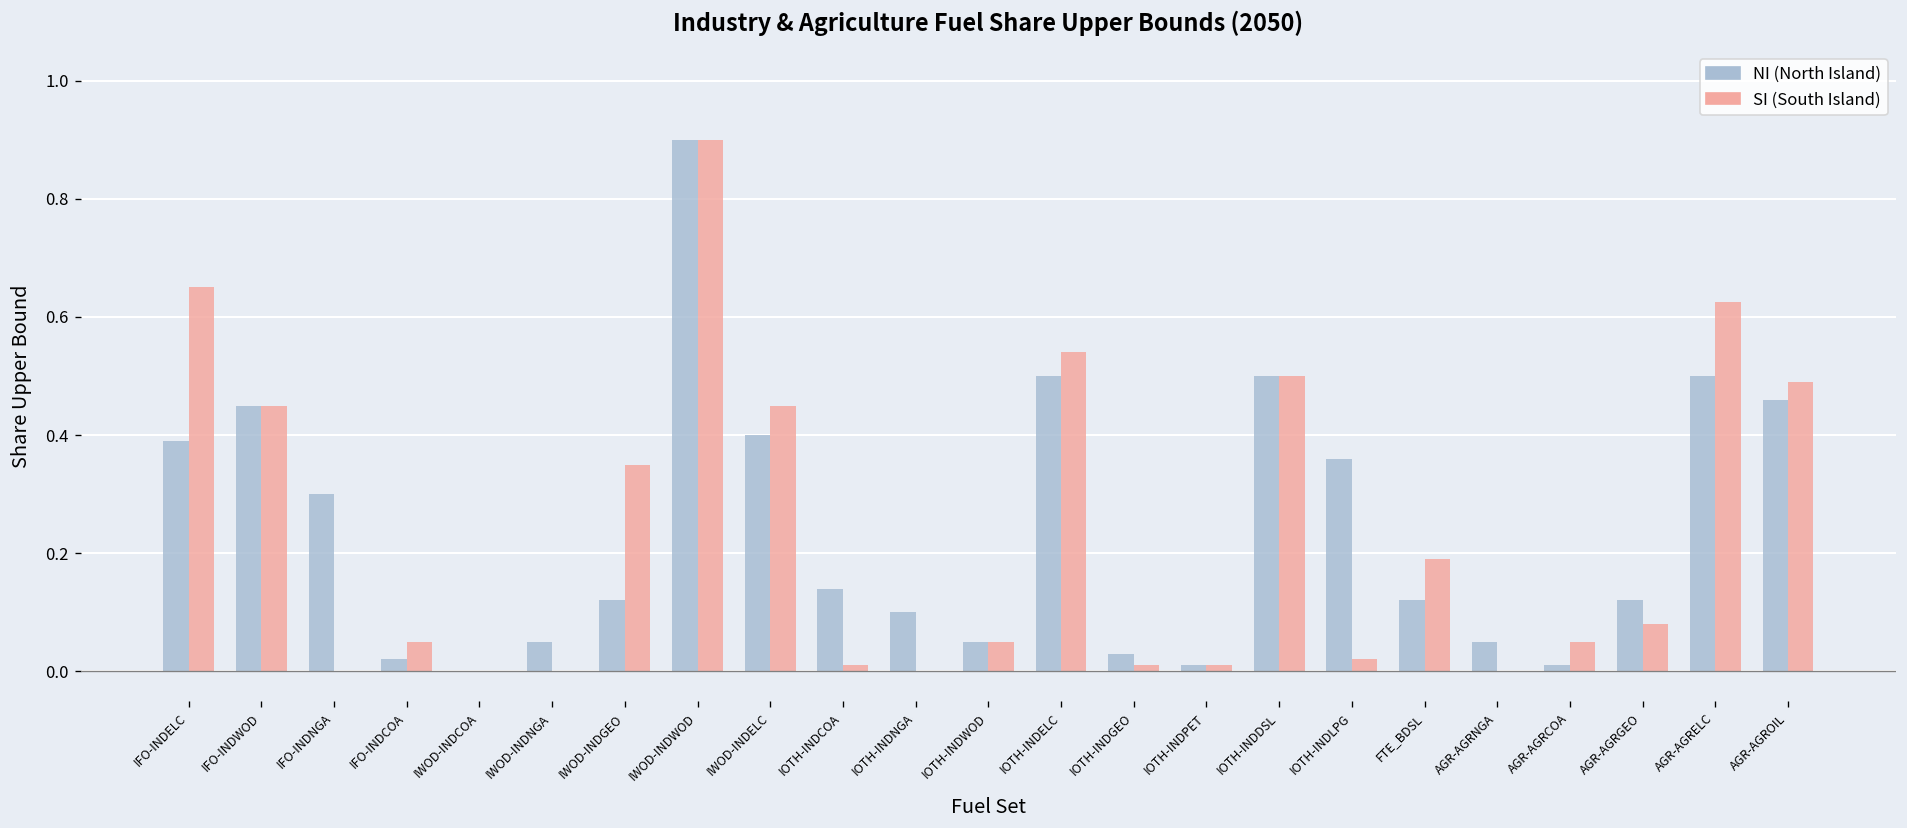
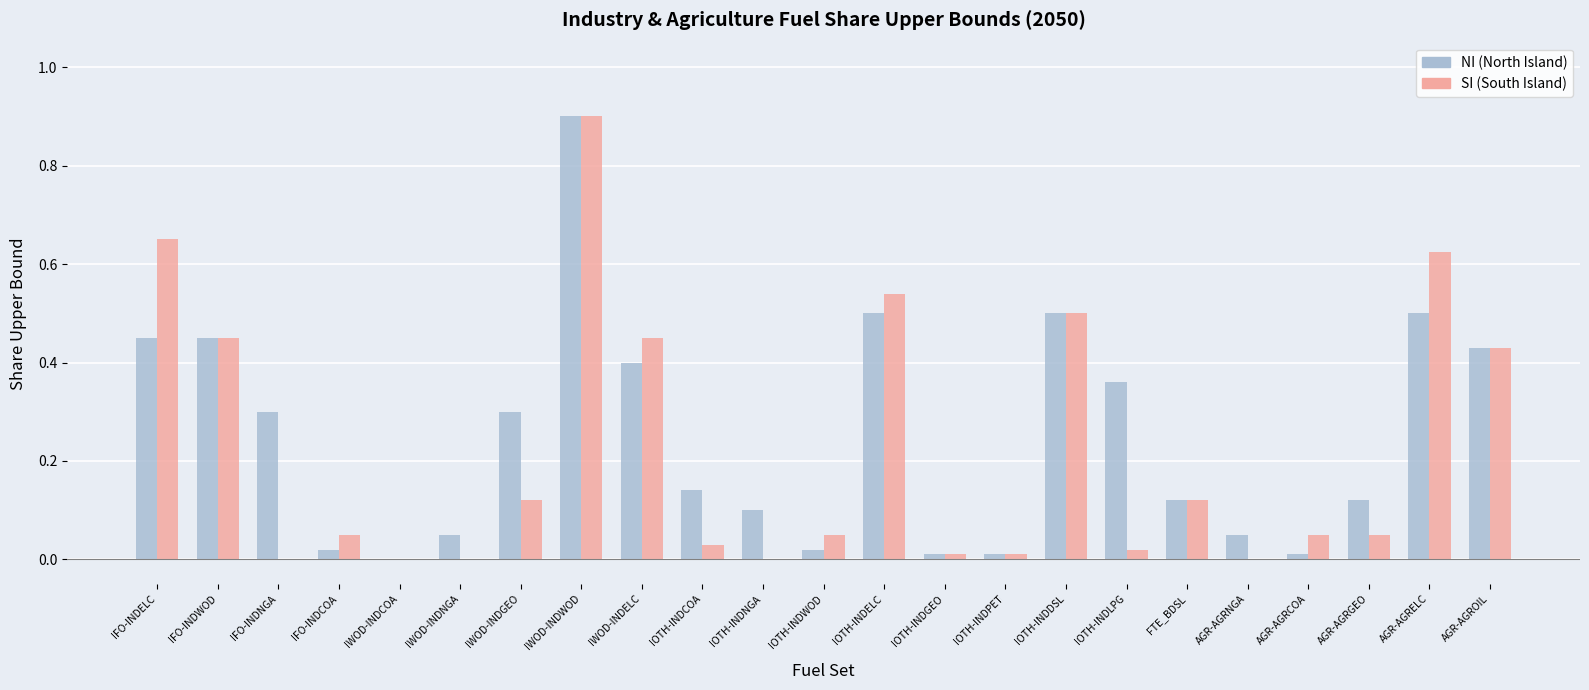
NI (North Island), IFO-INDELC: 0.39 -> 0.45
NI (North Island), IWOD-INDGEO: 0.12 -> 0.30
SI (South Island), IWOD-INDGEO: 0.35 -> 0.12
SI (South Island), IOTH-INDCOA: 0.01 -> 0.03
NI (North Island), IOTH-INDWOD: 0.05 -> 0.02
NI (North Island), IOTH-INDGEO: 0.03 -> 0.01
SI (South Island), FTE_BDSL: 0.19 -> 0.12
SI (South Island), AGR-AGRGEO: 0.08 -> 0.05
NI (North Island), AGR-AGROIL: 0.46 -> 0.43
SI (South Island), AGR-AGROIL: 0.49 -> 0.43
